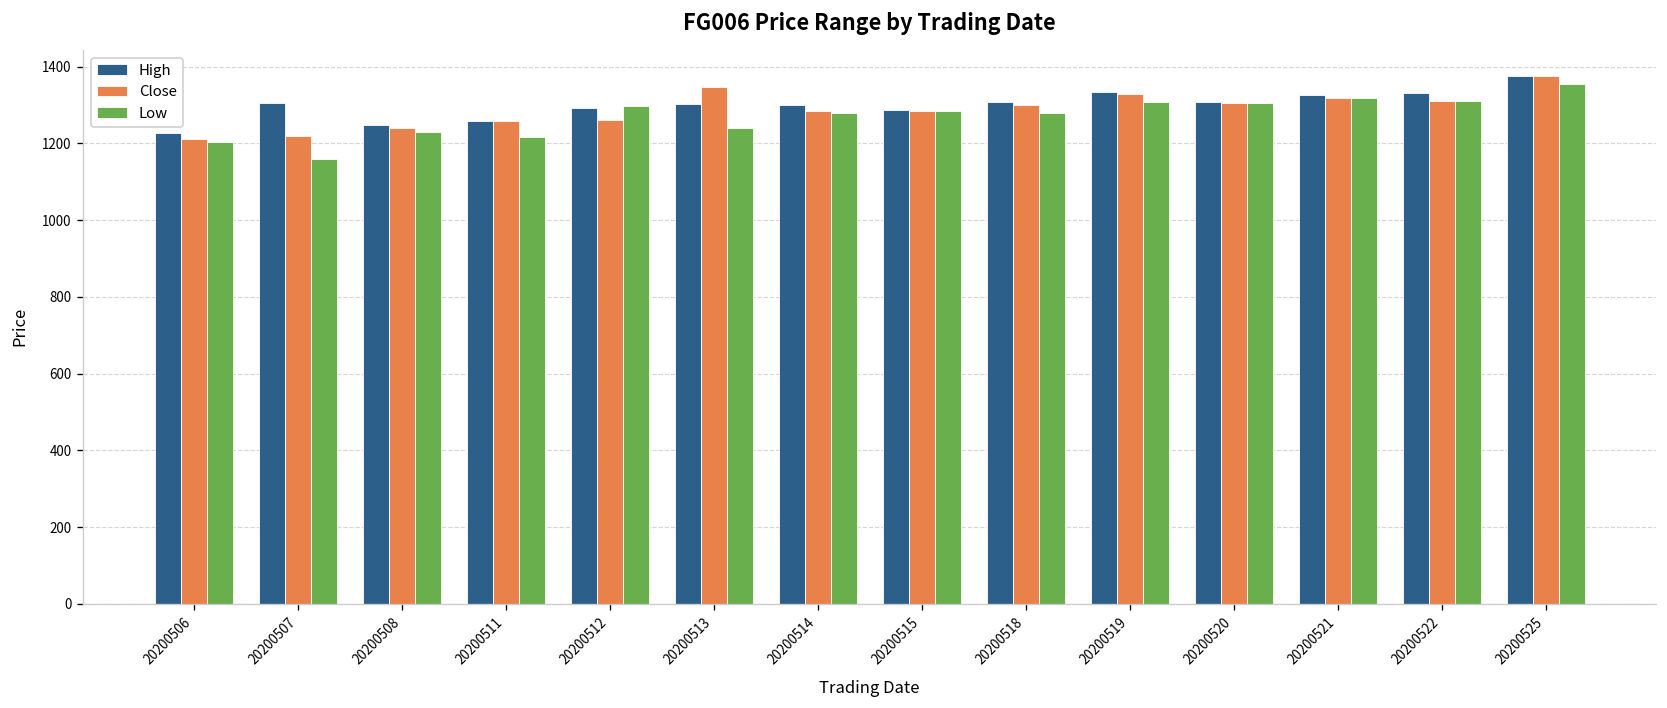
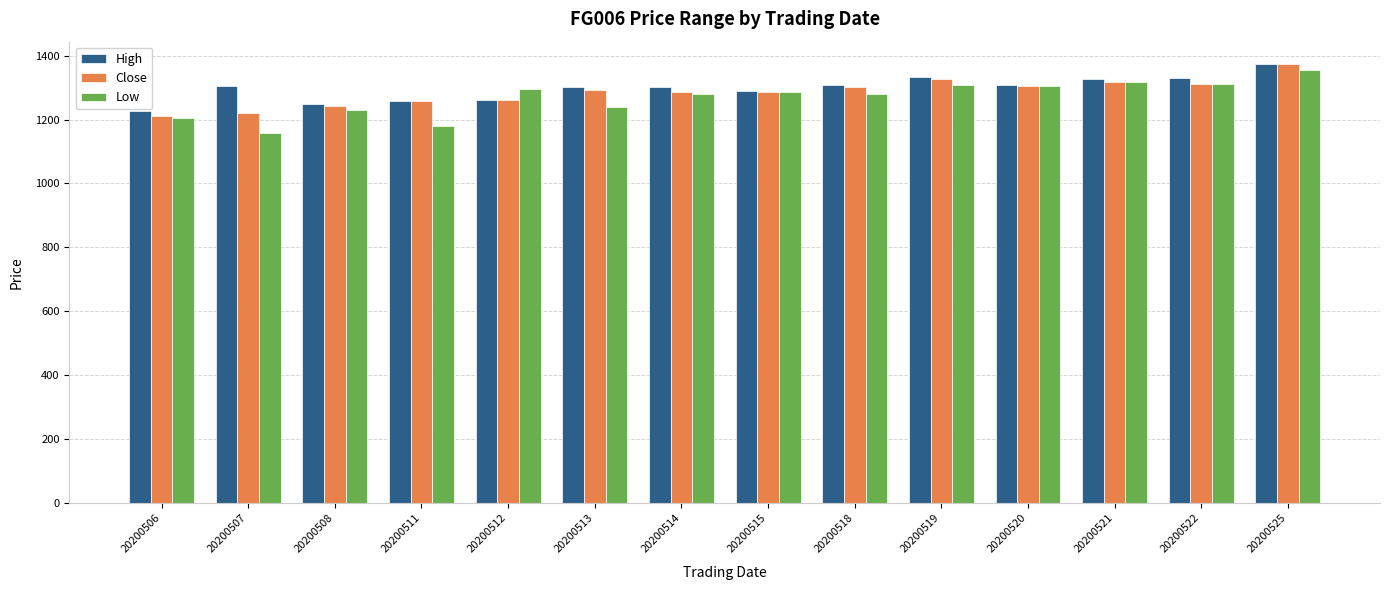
Low, 20200511: 1220 -> 1180
High, 20200512: 1290 -> 1260
Close, 20200513: 1350 -> 1290
